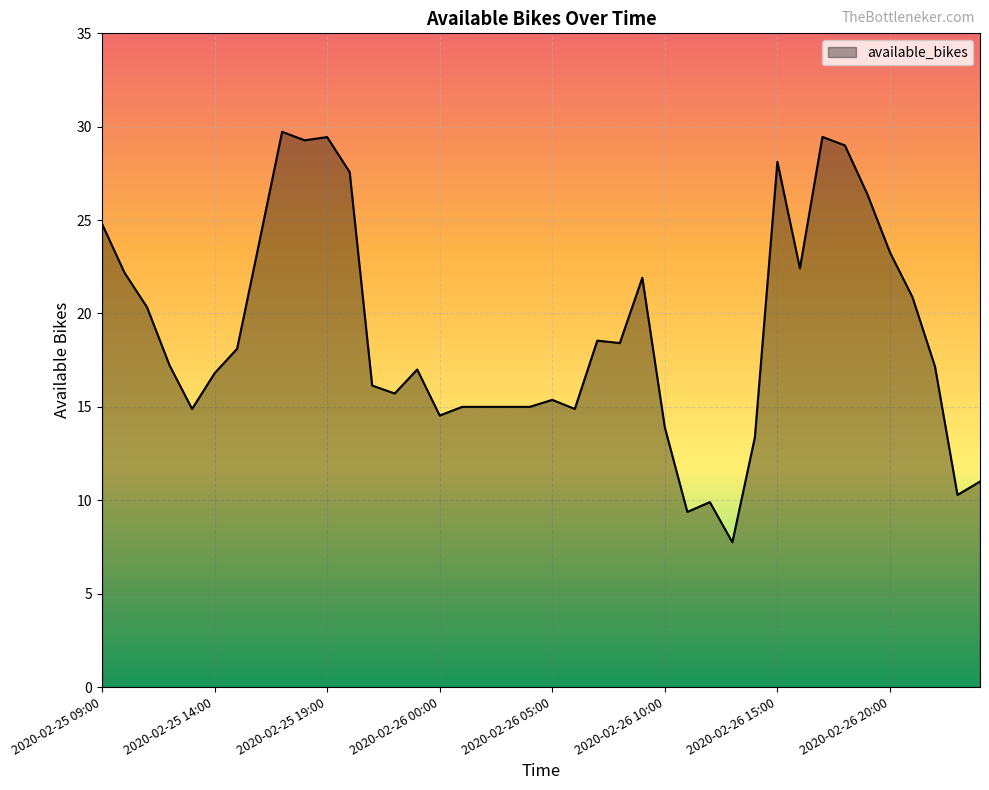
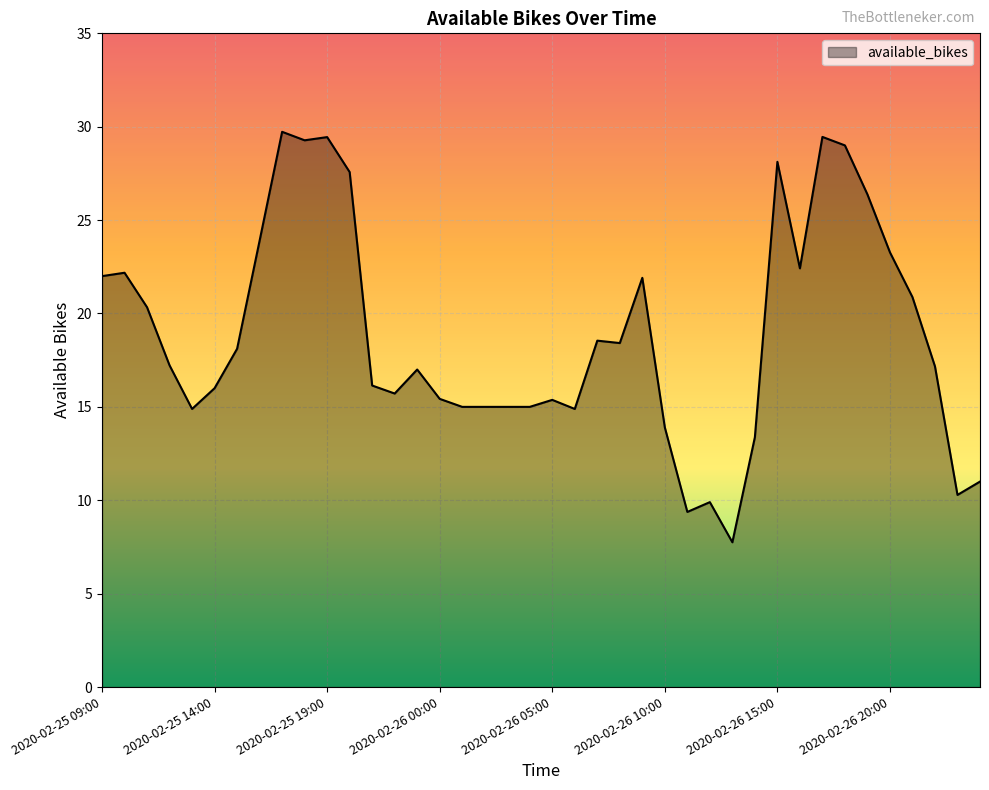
2020-02-25 09:00: 24.8 -> 22.0
2020-02-25 14:00: 16.8 -> 16.0
2020-02-26 00:00: 14.5 -> 15.4
